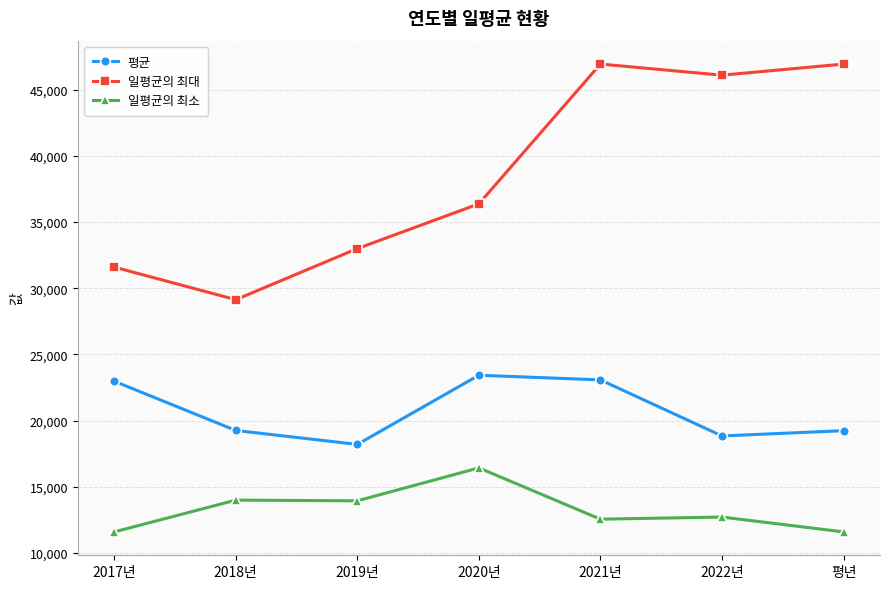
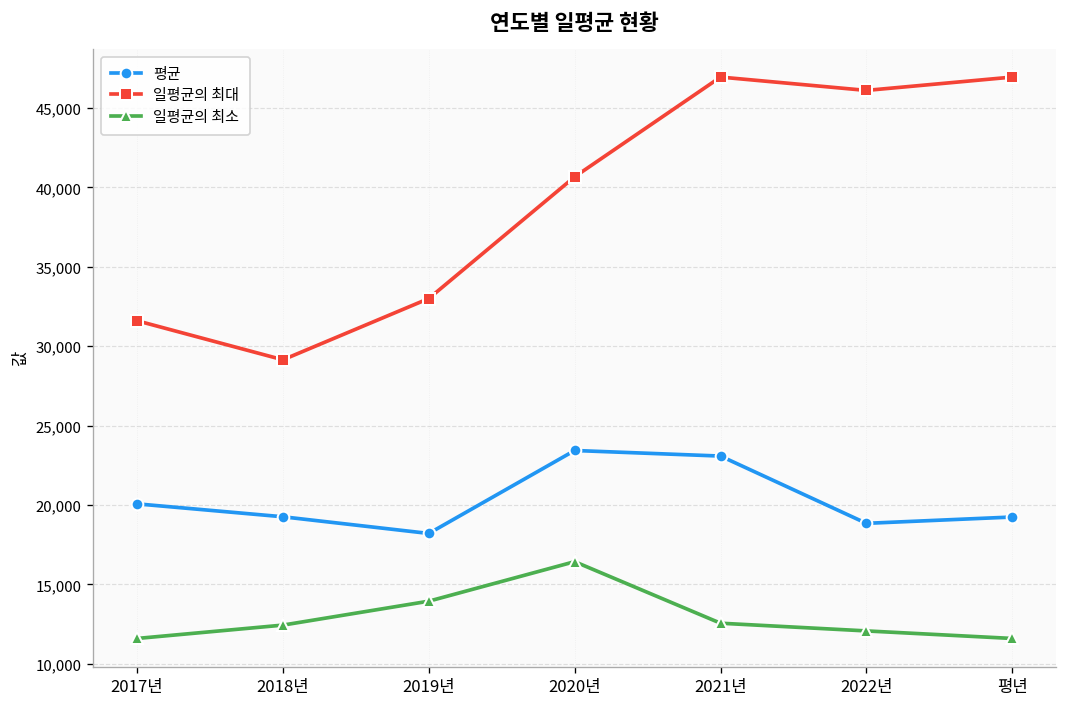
평균, 2017년: 23,000 -> 20,100
일평균의 최소, 2018년: 14,000 -> 12,400
일평균의 최대, 2020년: 36,400 -> 40,700
일평균의 최소, 2022년: 12,700 -> 12,100
